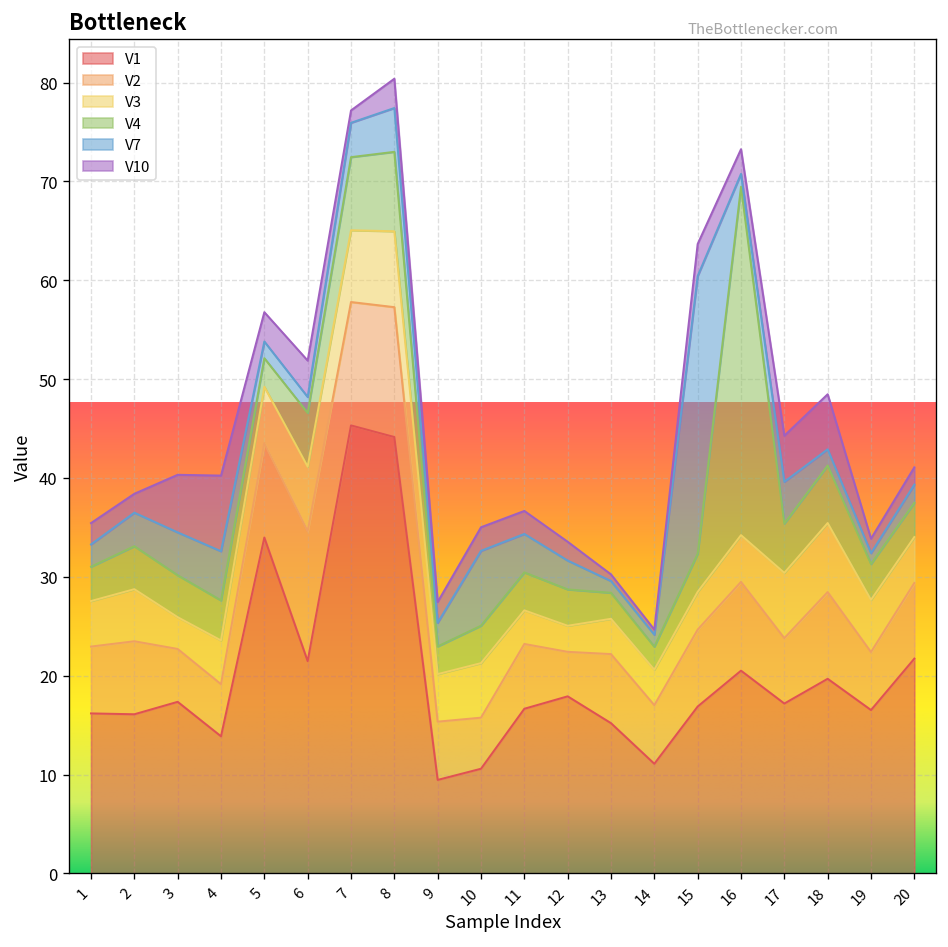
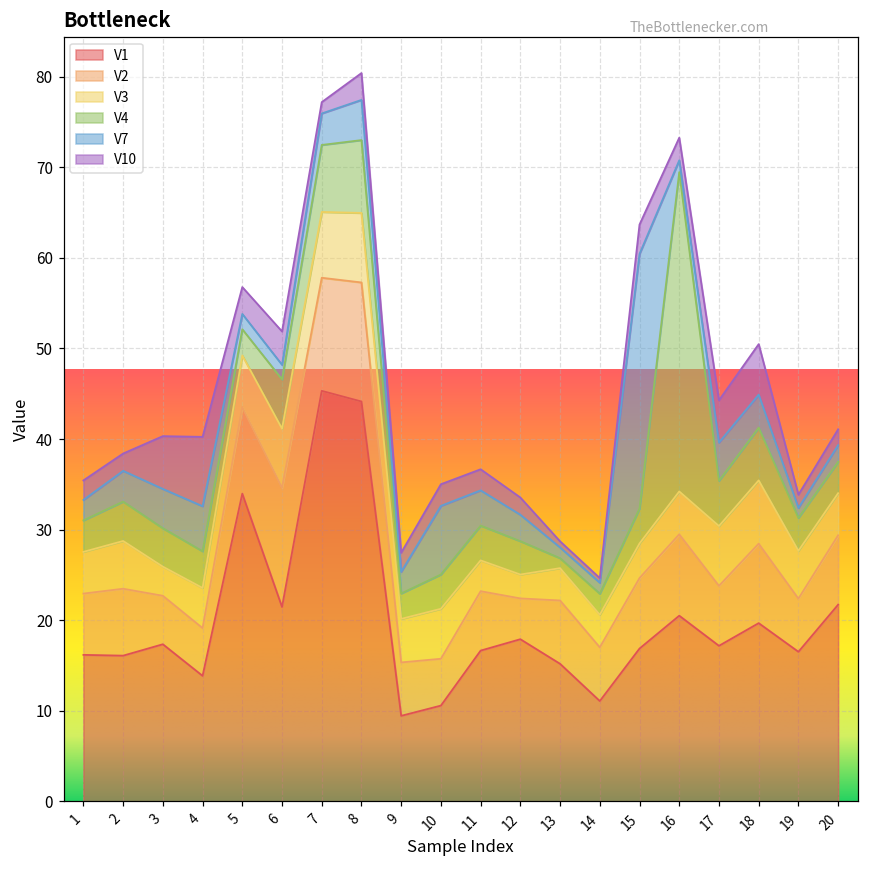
V4, 13: 3 -> 1
V7, 18: 2 -> 4
